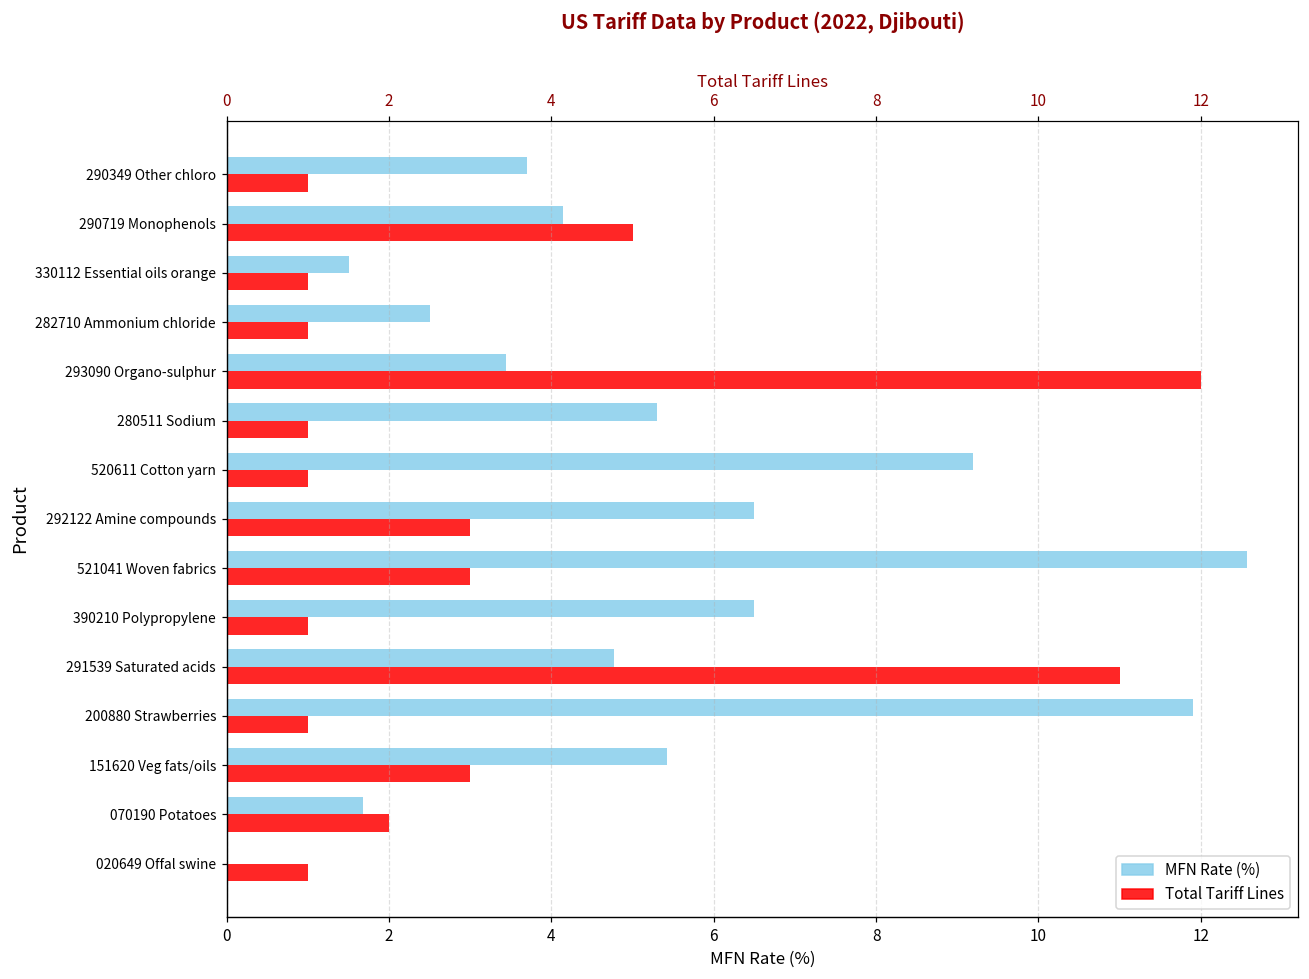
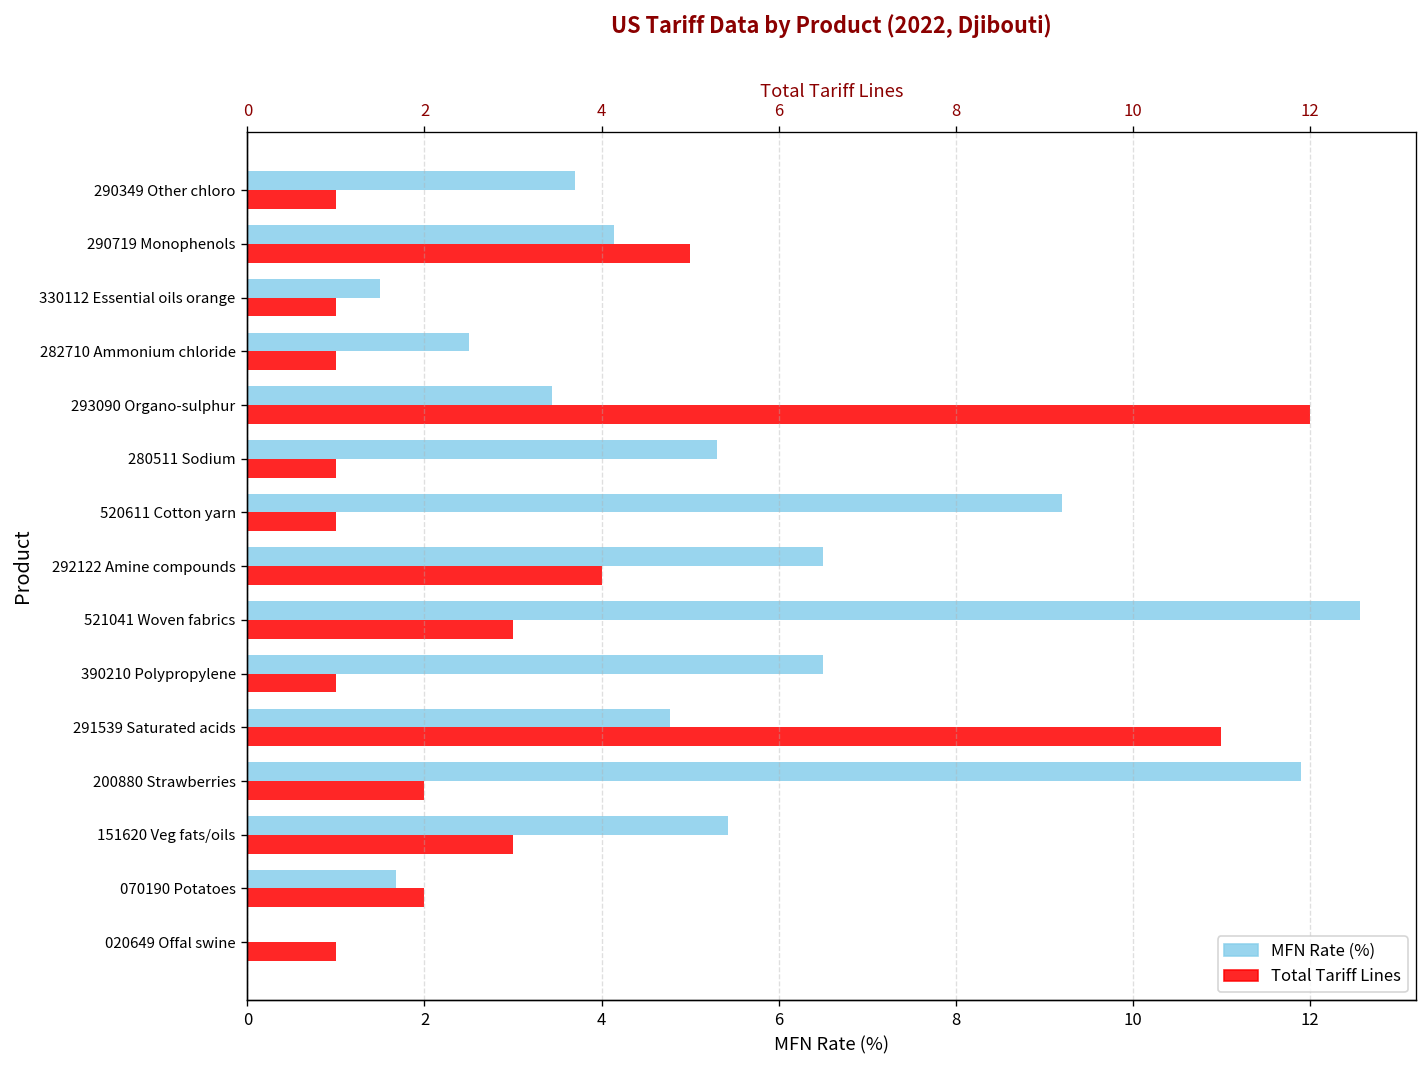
Total Tariff Lines, 292122 Amine compounds: 3 -> 4
Total Tariff Lines, 200880 Strawberries: 1 -> 2
